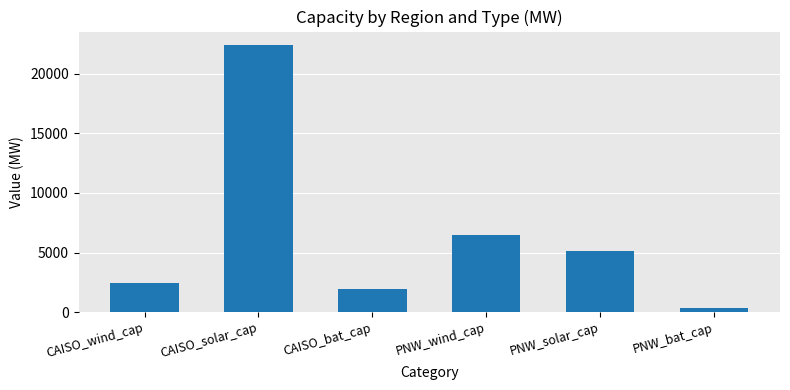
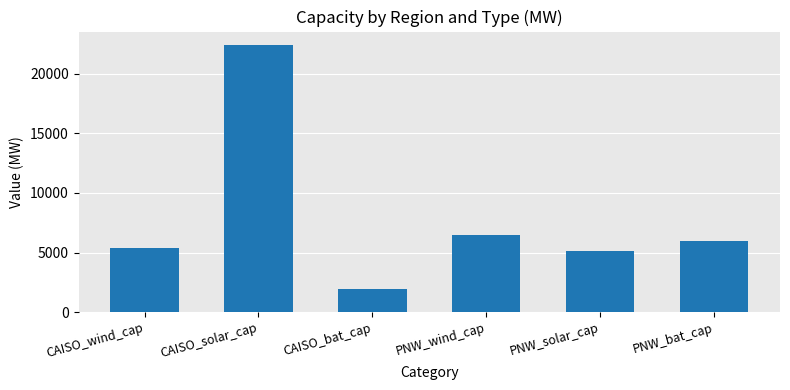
CAISO_wind_cap: 2500 -> 5400
PNW_bat_cap: 300 -> 6000
